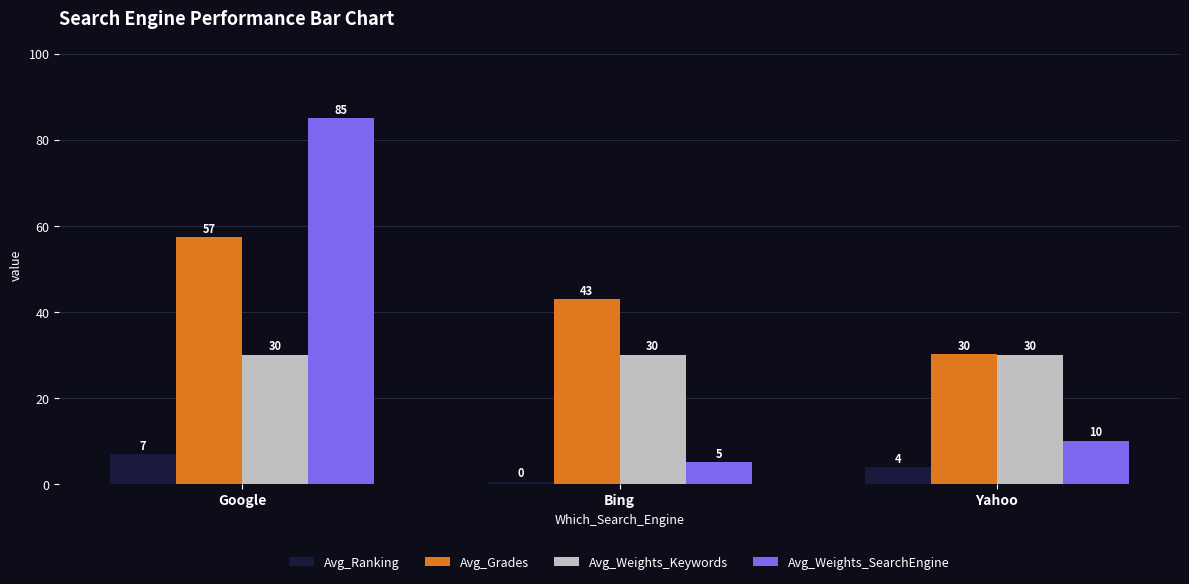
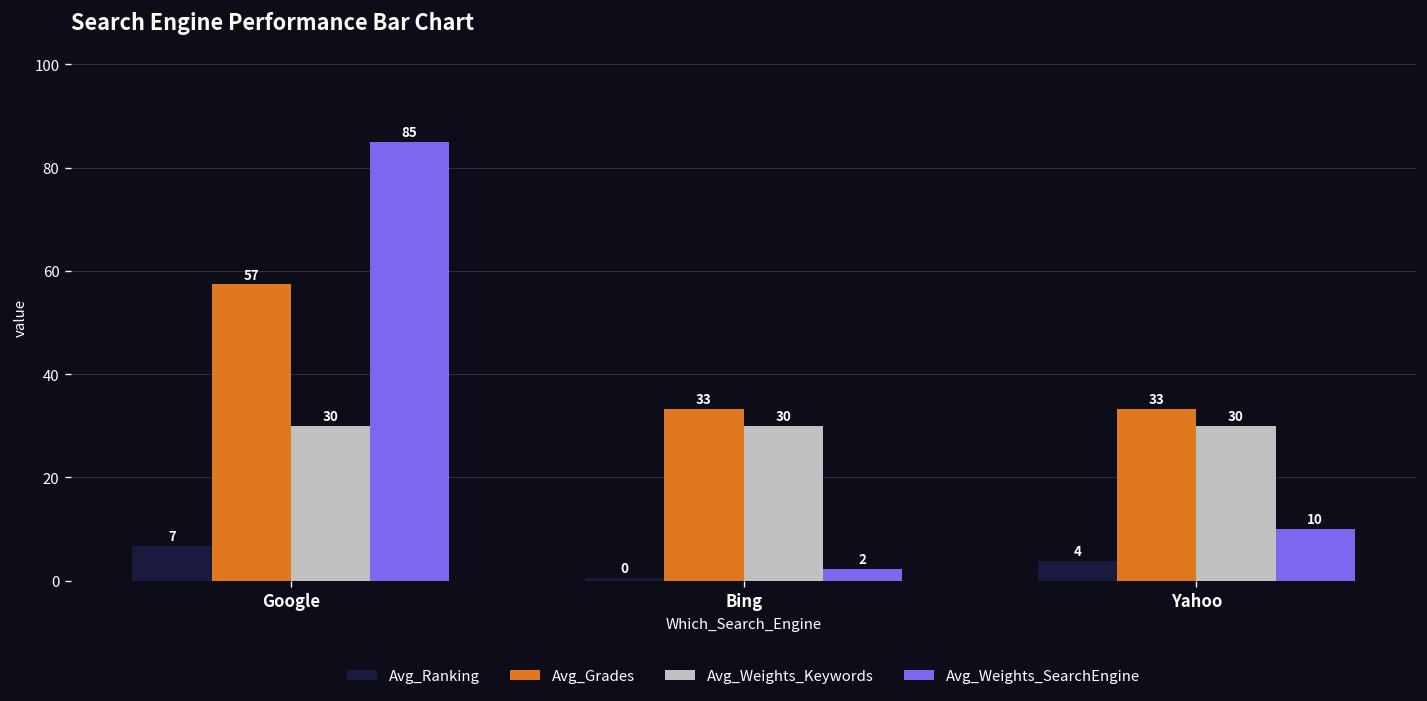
Avg_Grades, Bing: 43 -> 33
Avg_Weights_SearchEngine, Bing: 5 -> 2
Avg_Grades, Yahoo: 30 -> 33
